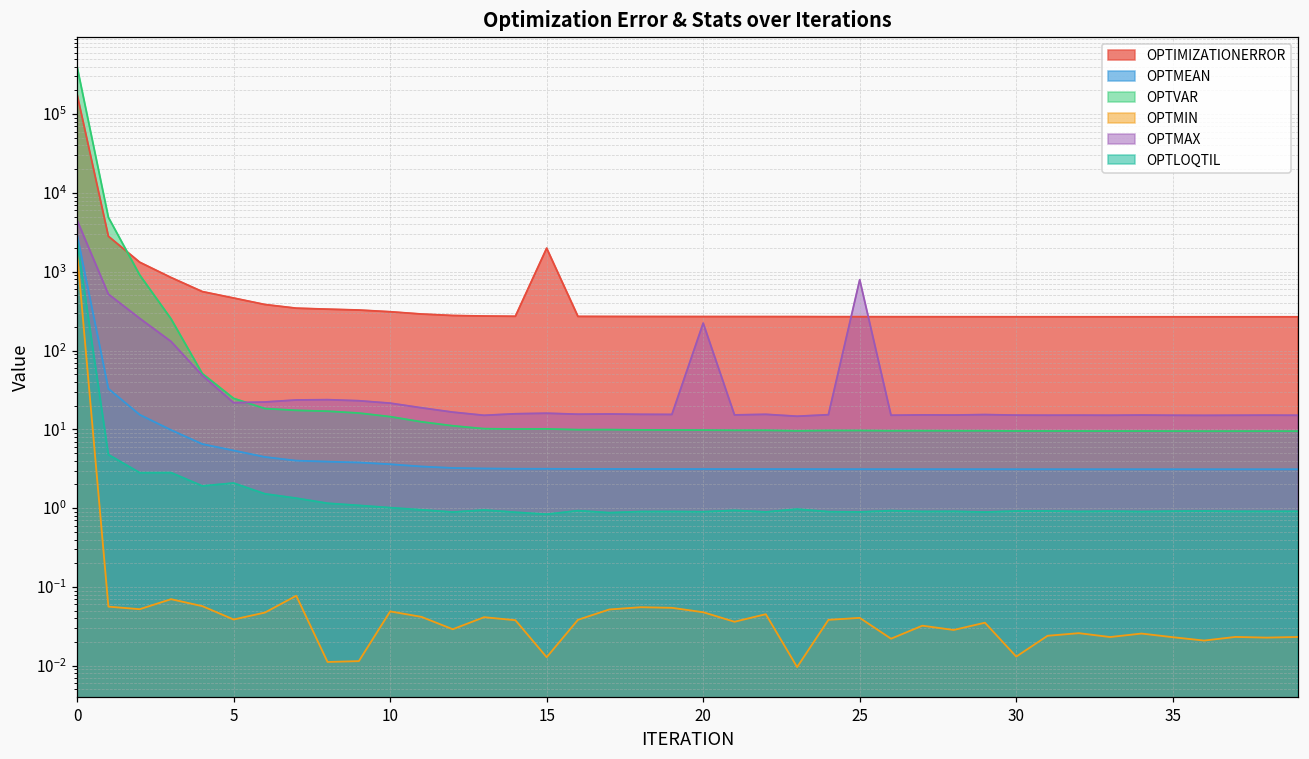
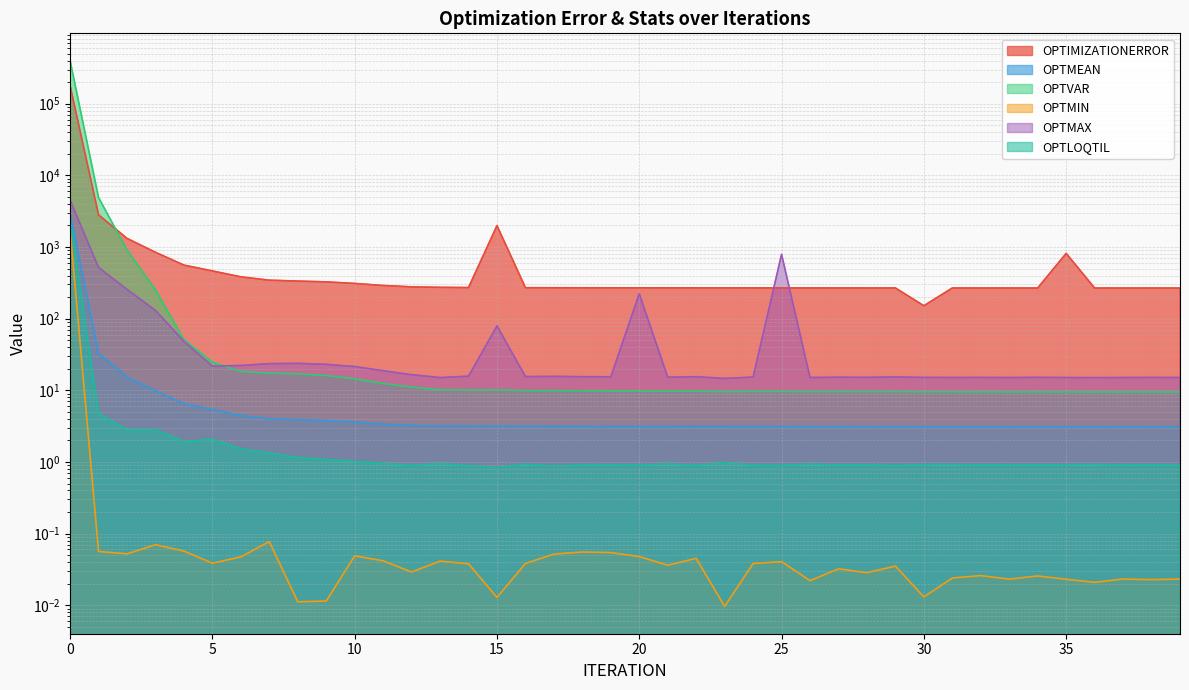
OPTMAX, 15: 16 -> 80
OPTIMIZATIONERROR, 30: 270 -> 150
OPTIMIZATIONERROR, 35: 270 -> 800
